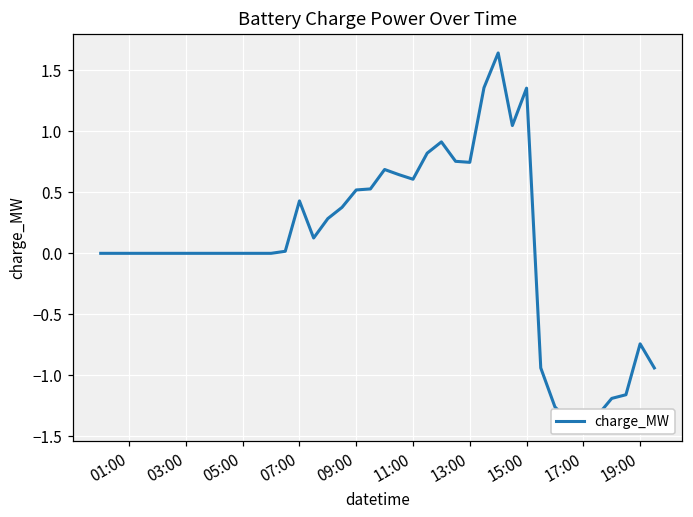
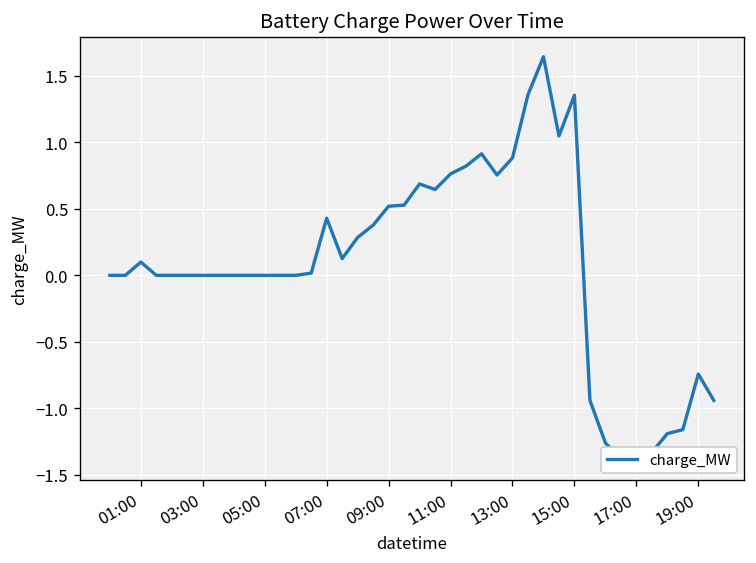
01:00: 0.0 -> 0.1
11:00: 0.61 -> 0.76
13:00: 0.75 -> 0.88
